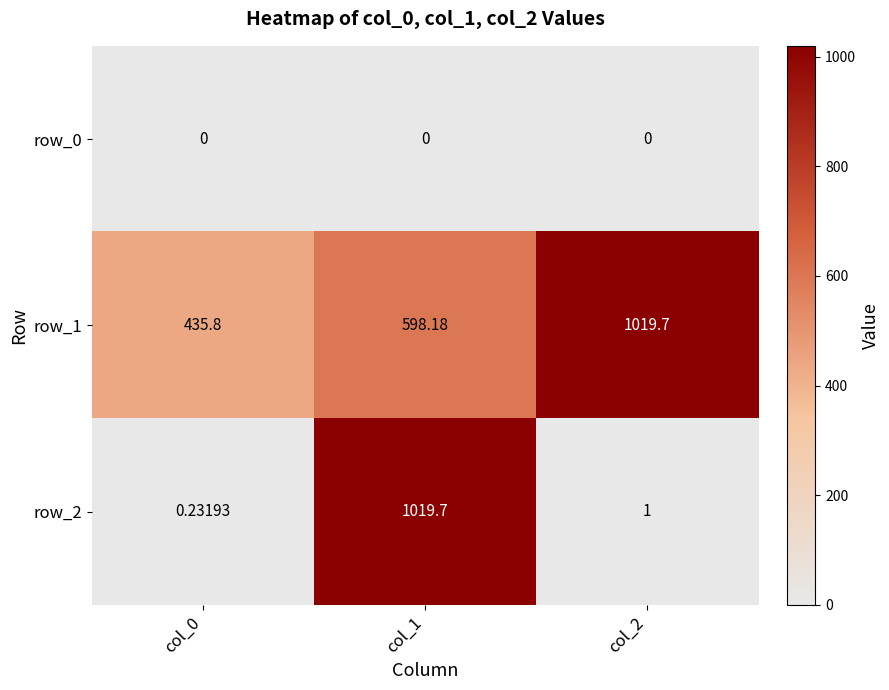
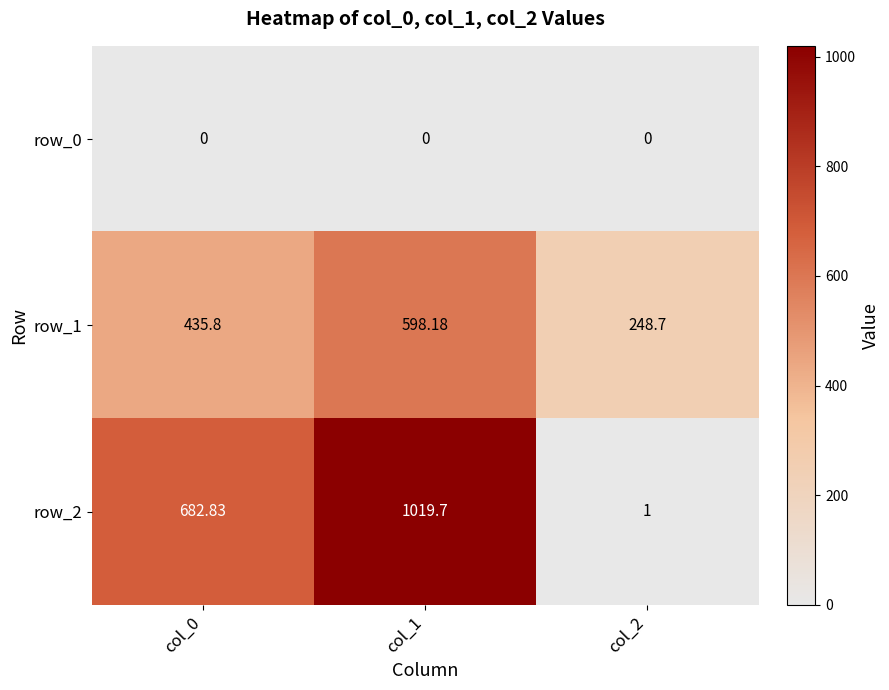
row_1, col_2: 1019.7 -> 248.7
row_2, col_0: 0.23193 -> 682.83
